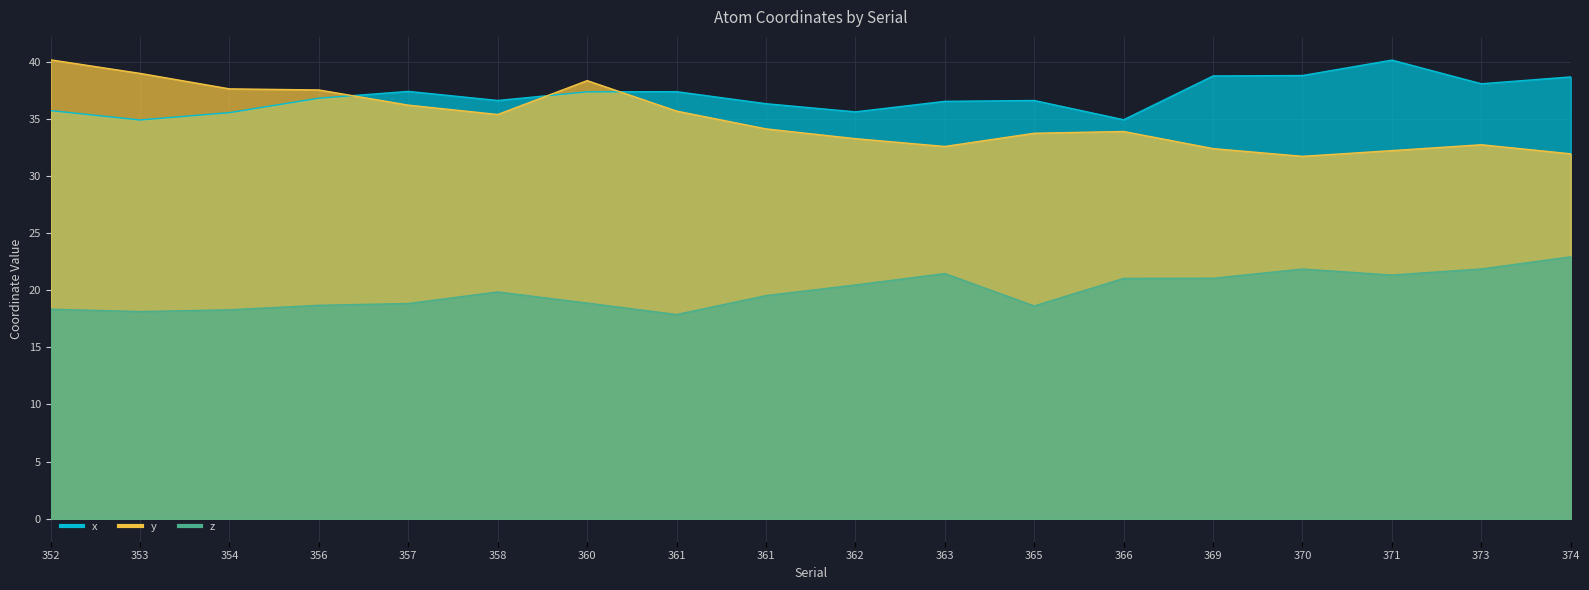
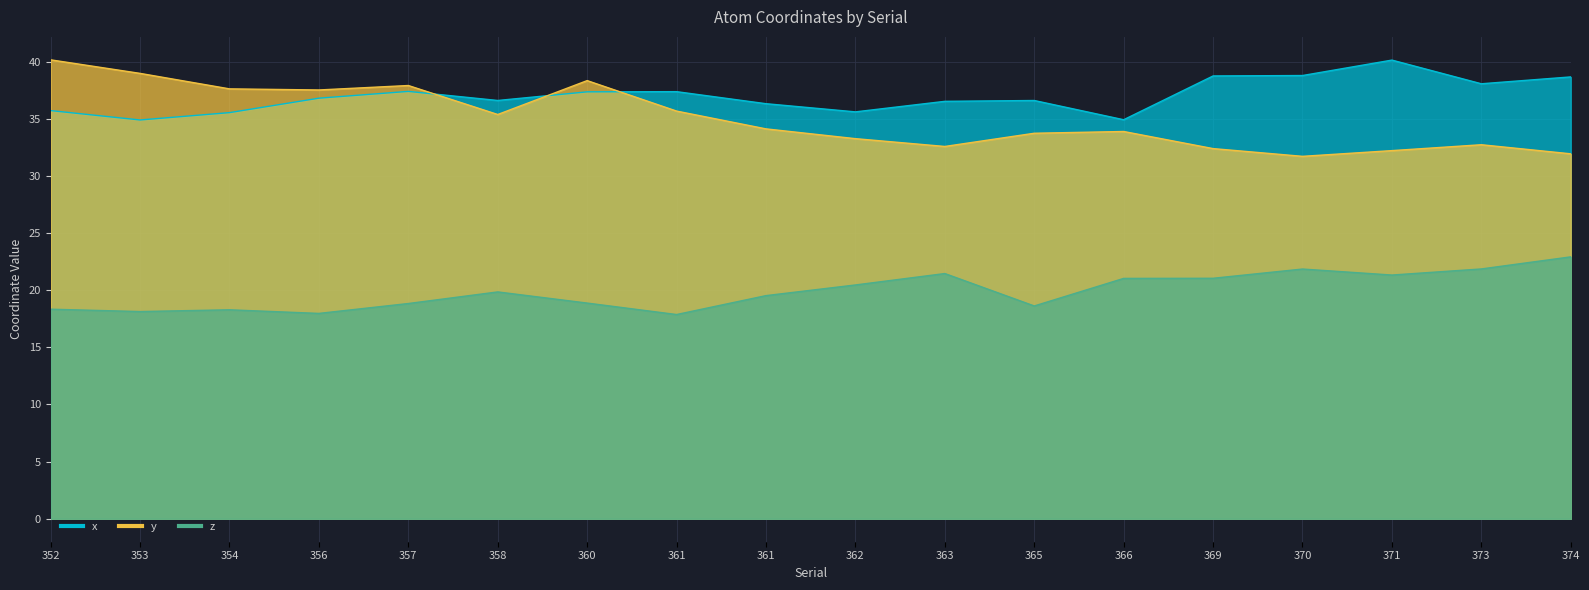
z, 356: 18.7 -> 18.0
y, 357: 36.2 -> 37.9
